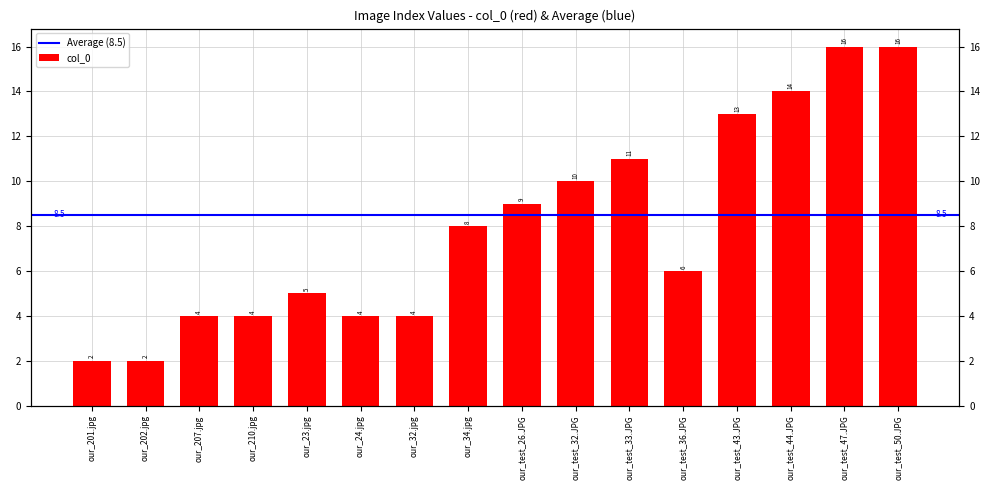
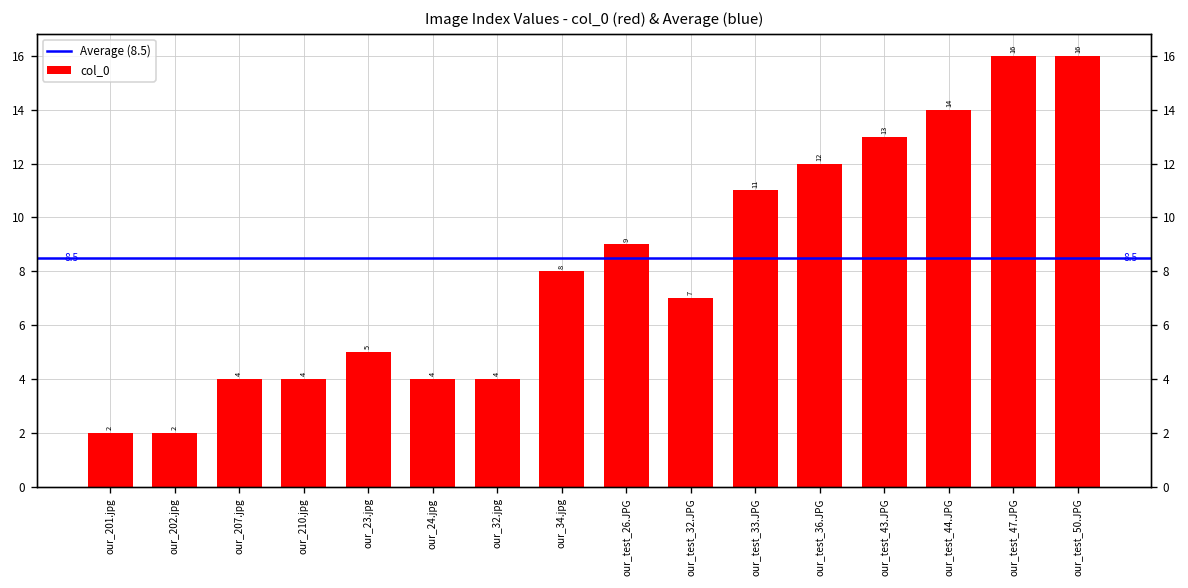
our_test_32.JPG: 10 -> 7
our_test_36.JPG: 6 -> 12
